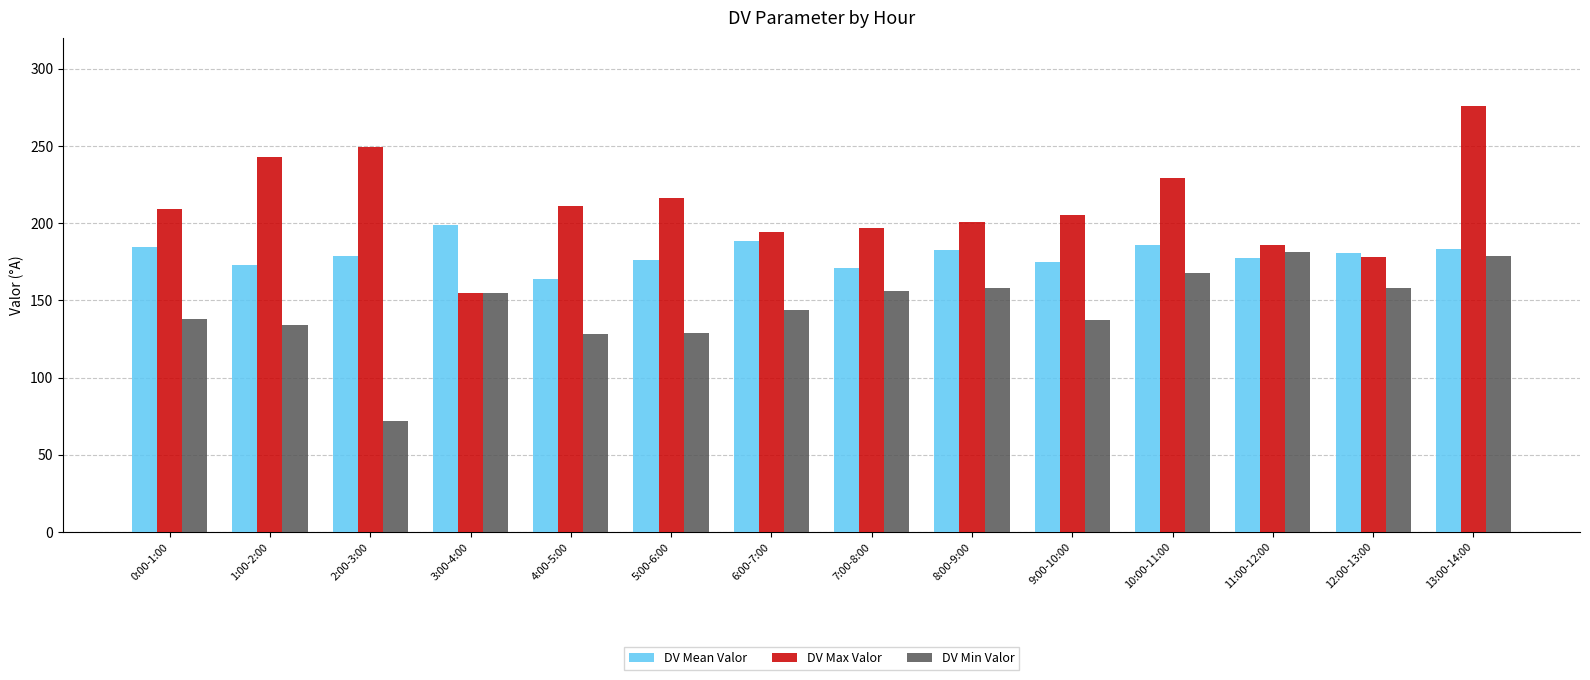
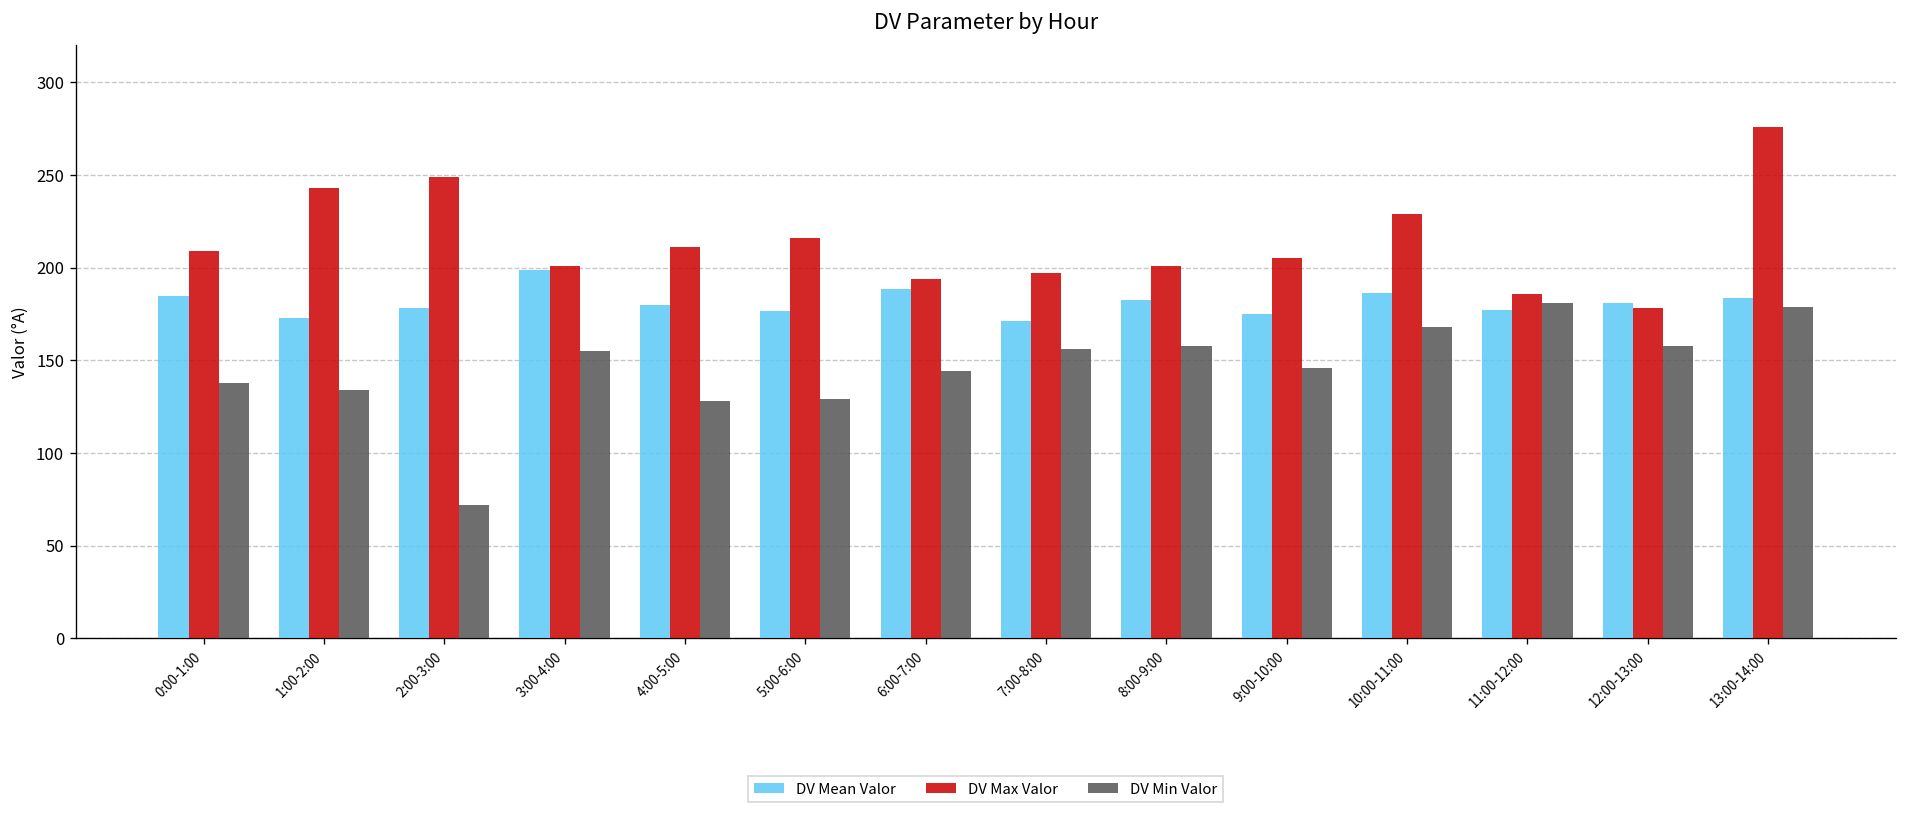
DV Max Valor, 3:00-4:00: 155 -> 201
DV Mean Valor, 4:00-5:00: 164 -> 180
DV Min Valor, 9:00-10:00: 137 -> 146
